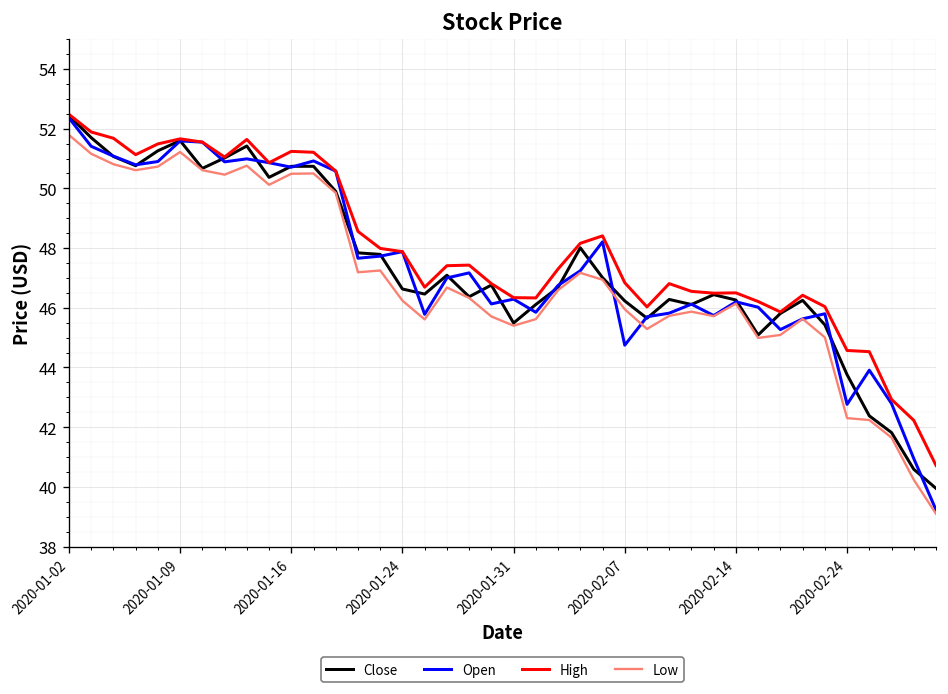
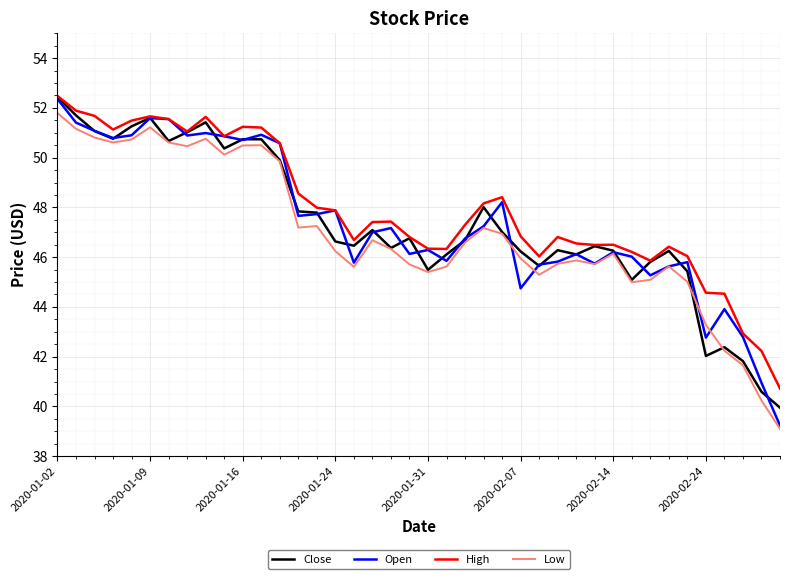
Close, 2020-02-24: 43.8 -> 42.0
Low, 2020-02-24: 42.3 -> 43.3
